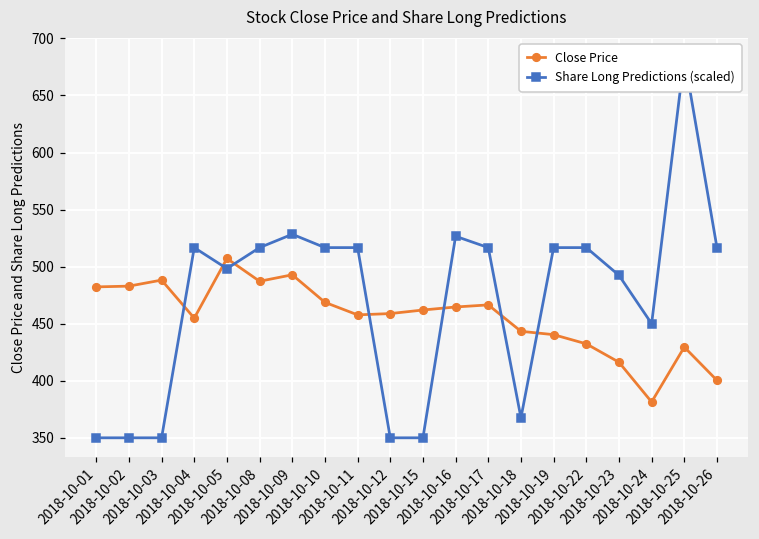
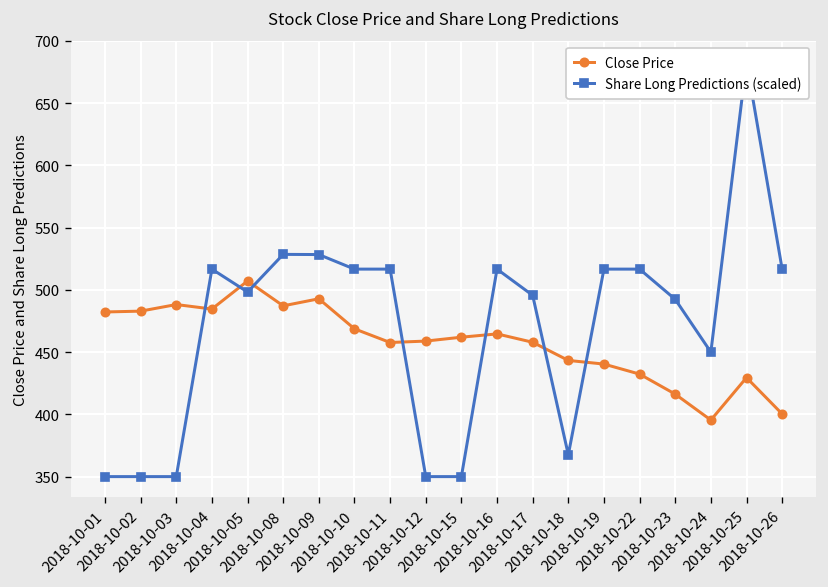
Close Price, 2018-10-04: 455 -> 485
Share Long Predictions (scaled), 2018-10-08: 517 -> 528
Share Long Predictions (scaled), 2018-10-16: 527 -> 517
Close Price, 2018-10-17: 466 -> 458
Share Long Predictions (scaled), 2018-10-17: 517 -> 496
Close Price, 2018-10-24: 381 -> 395
